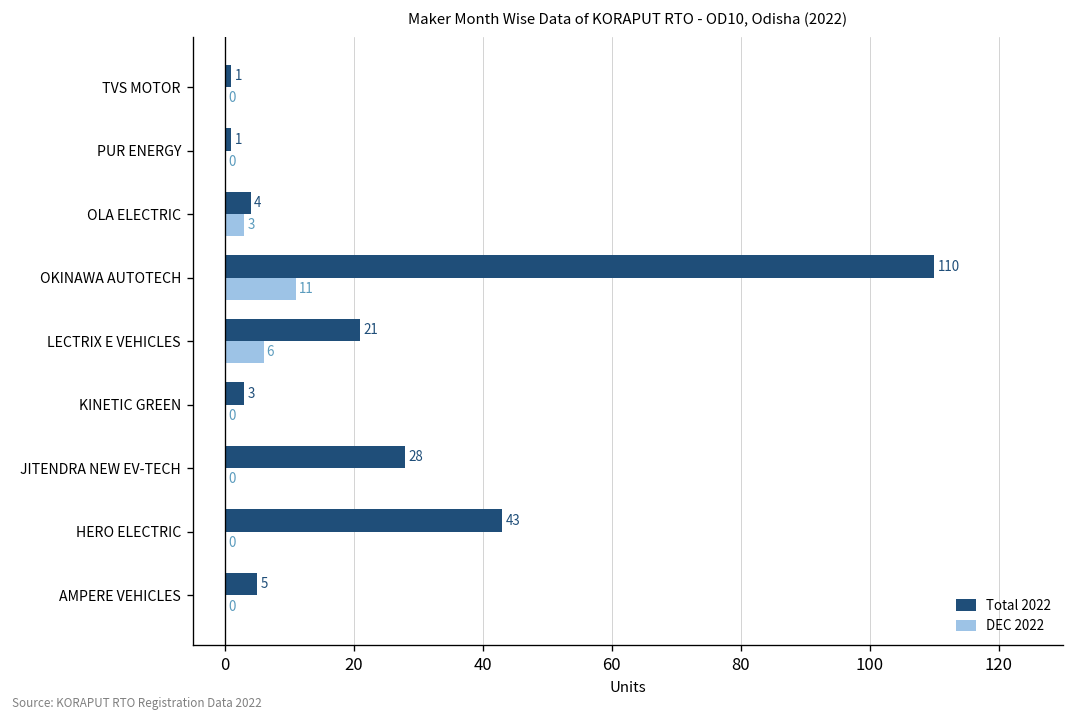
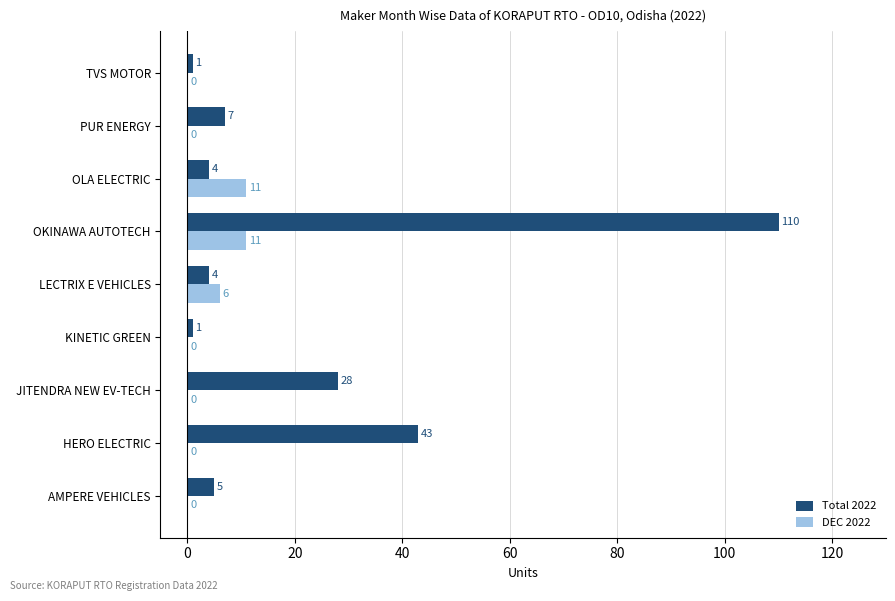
Total 2022, PUR ENERGY: 1 -> 7
DEC 2022, OLA ELECTRIC: 3 -> 11
Total 2022, LECTRIX E VEHICLES: 21 -> 4
Total 2022, KINETIC GREEN: 3 -> 1
